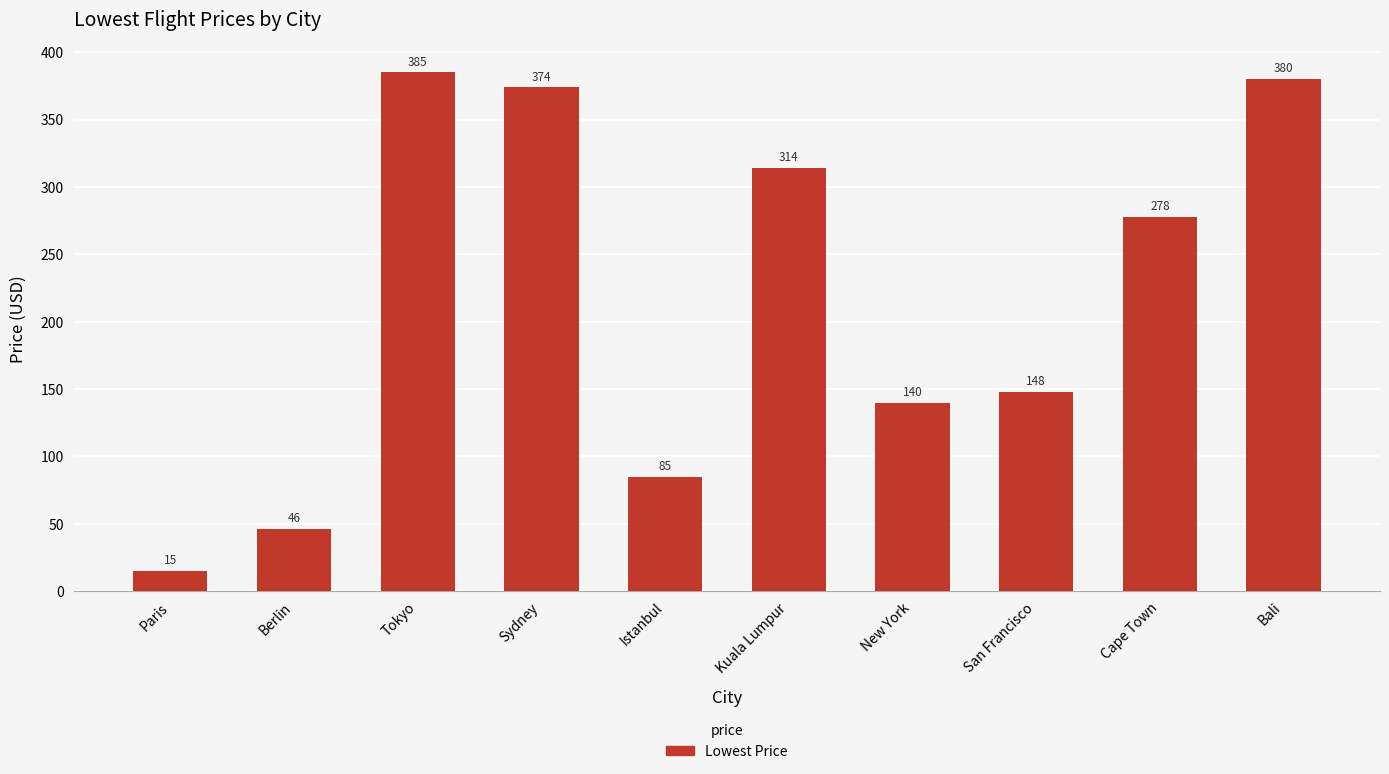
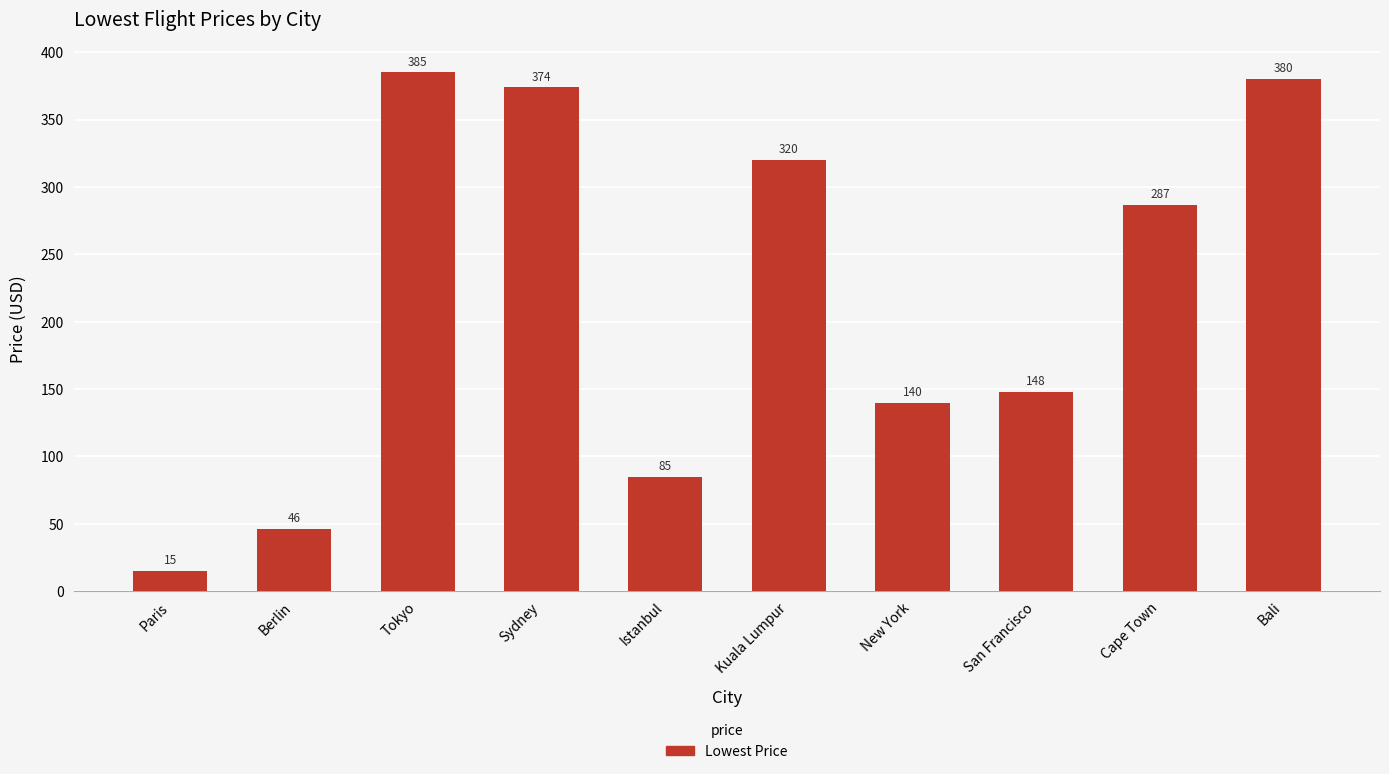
Kuala Lumpur: 314 -> 320
Cape Town: 278 -> 287
